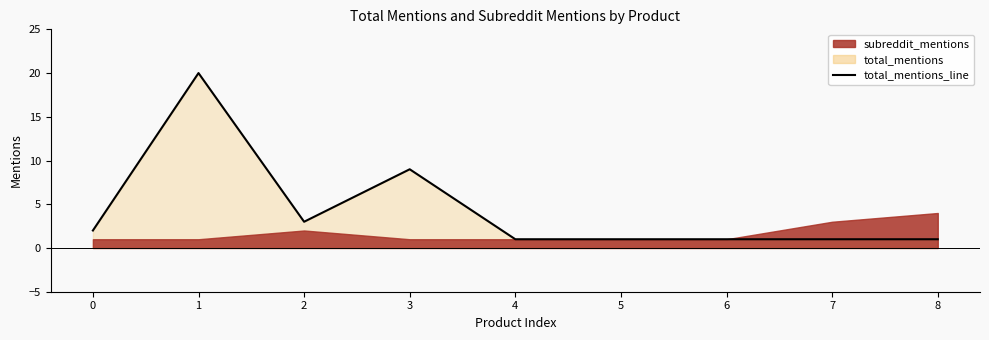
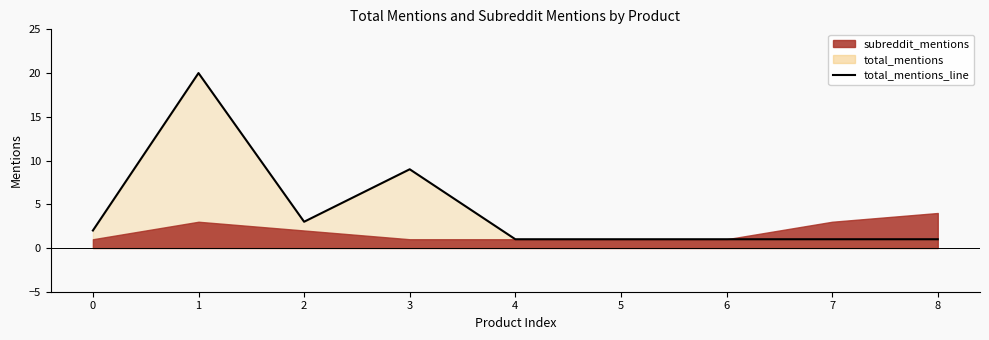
subreddit_mentions, 1: 1 -> 3
